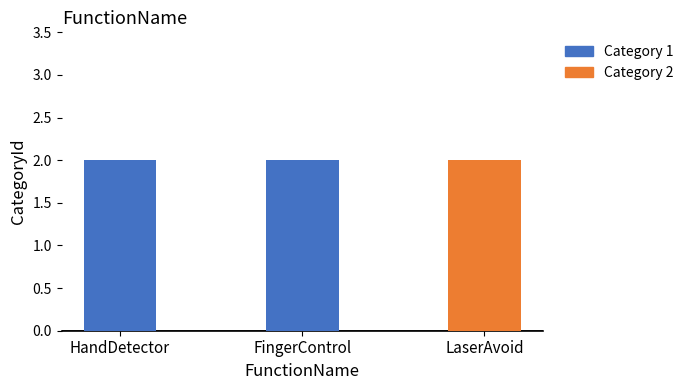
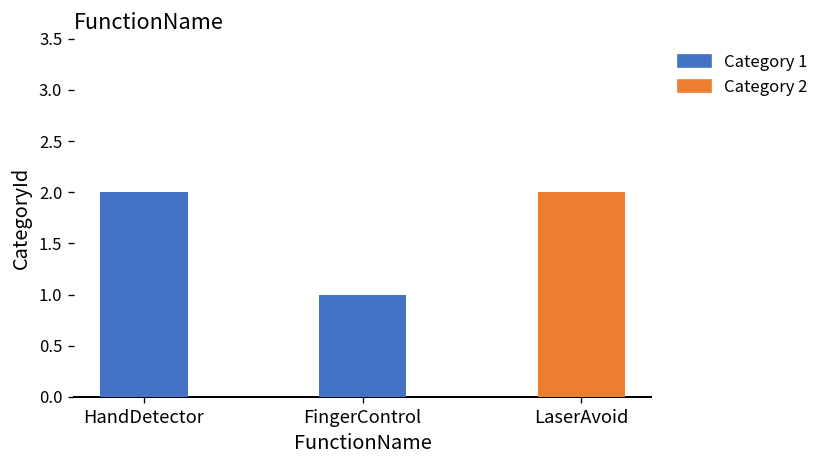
FingerControl: 2 -> 1
